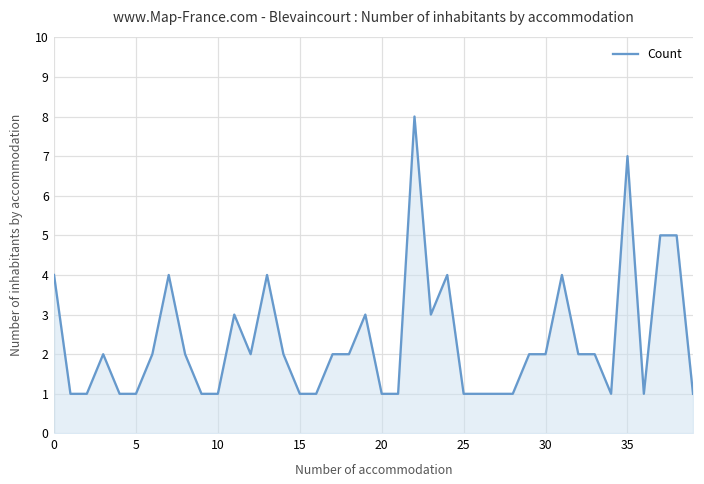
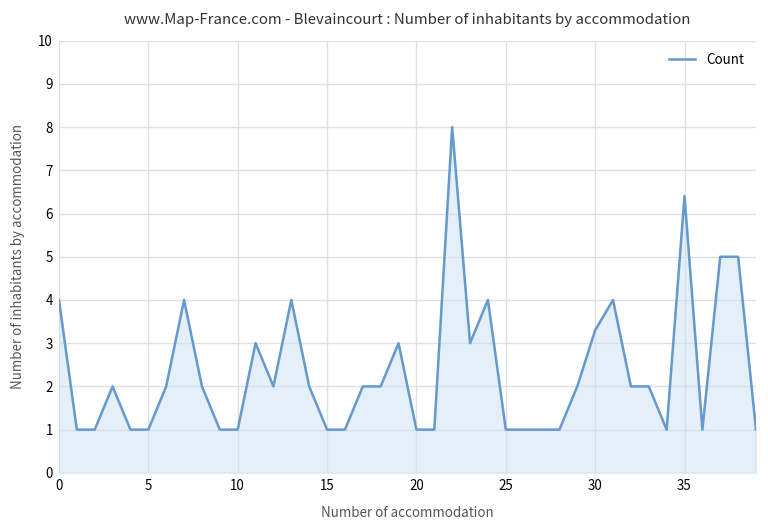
30: 2.0 -> 3.3
35: 7.0 -> 6.4
